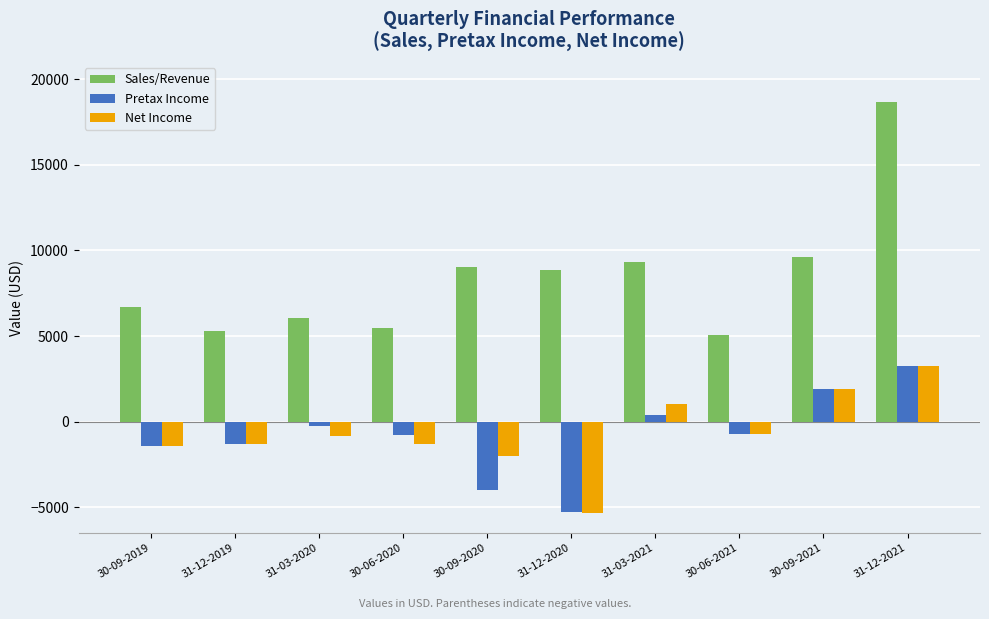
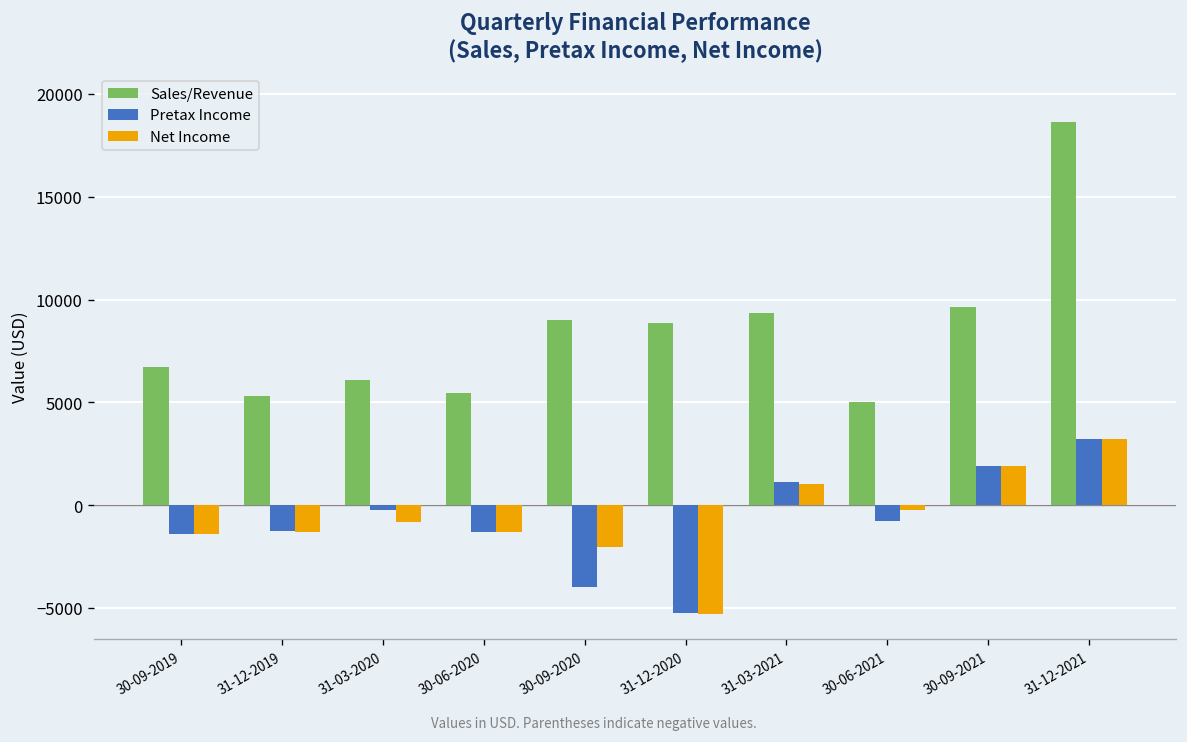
Pretax Income, 30-06-2020: -800 -> -1300
Pretax Income, 31-03-2021: 400 -> 1100
Net Income, 30-06-2021: -700 -> -200
